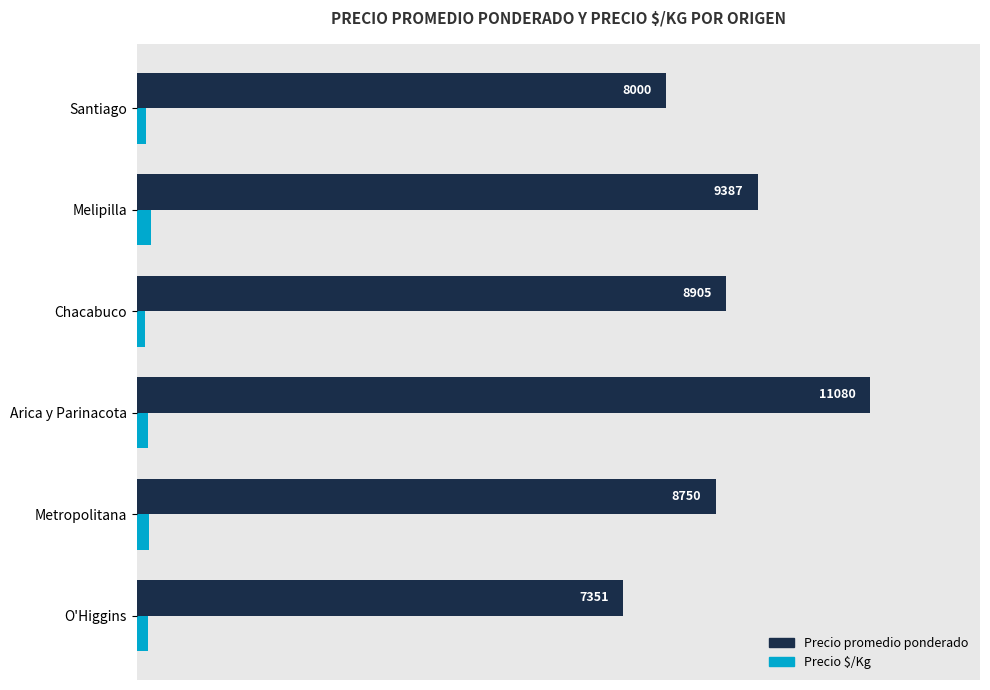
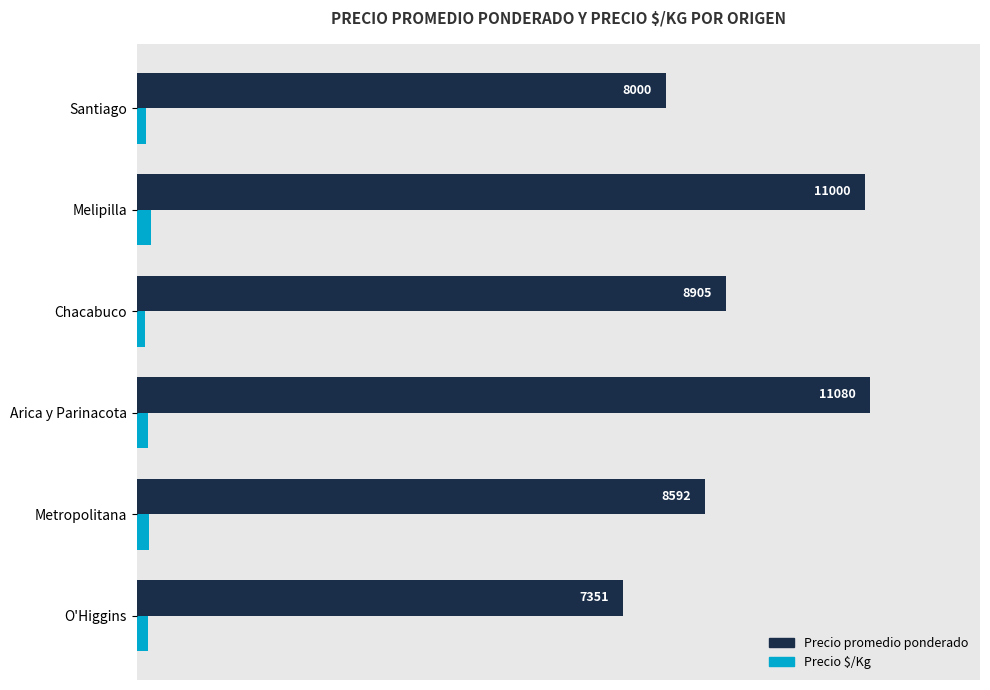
Precio promedio ponderado, Melipilla: 9387 -> 11000
Precio promedio ponderado, Metropolitana: 8750 -> 8592
